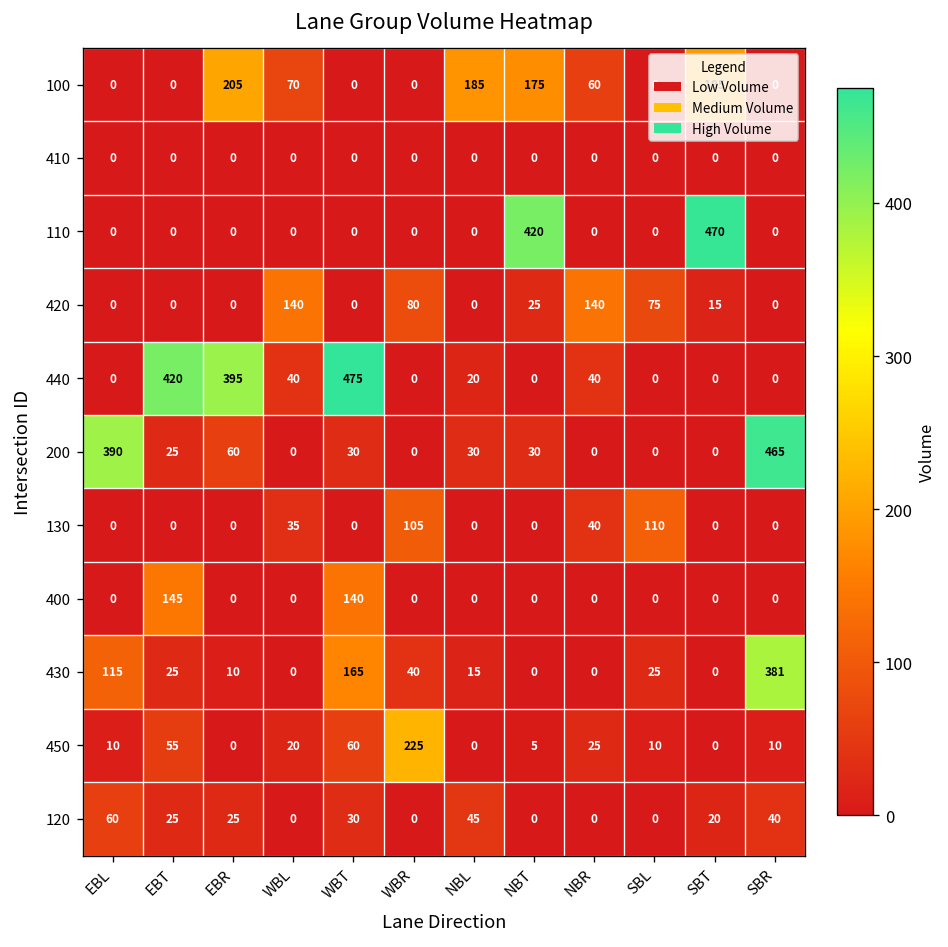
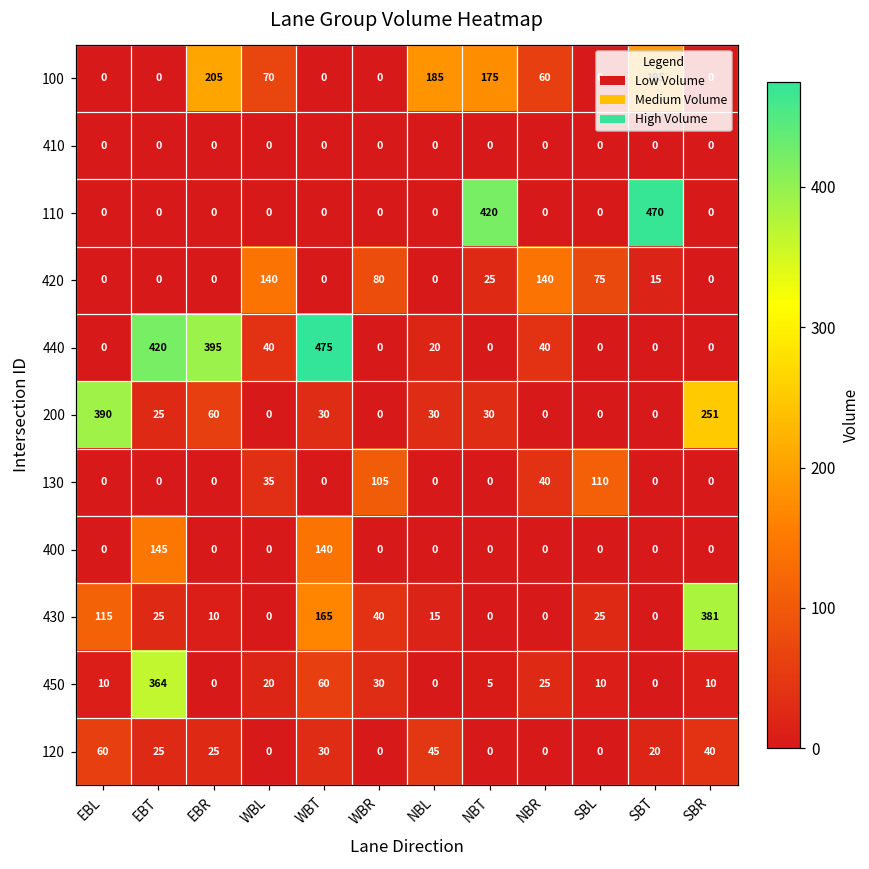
200, SBR: 465 -> 251
450, EBT: 55 -> 364
450, WBR: 225 -> 30
